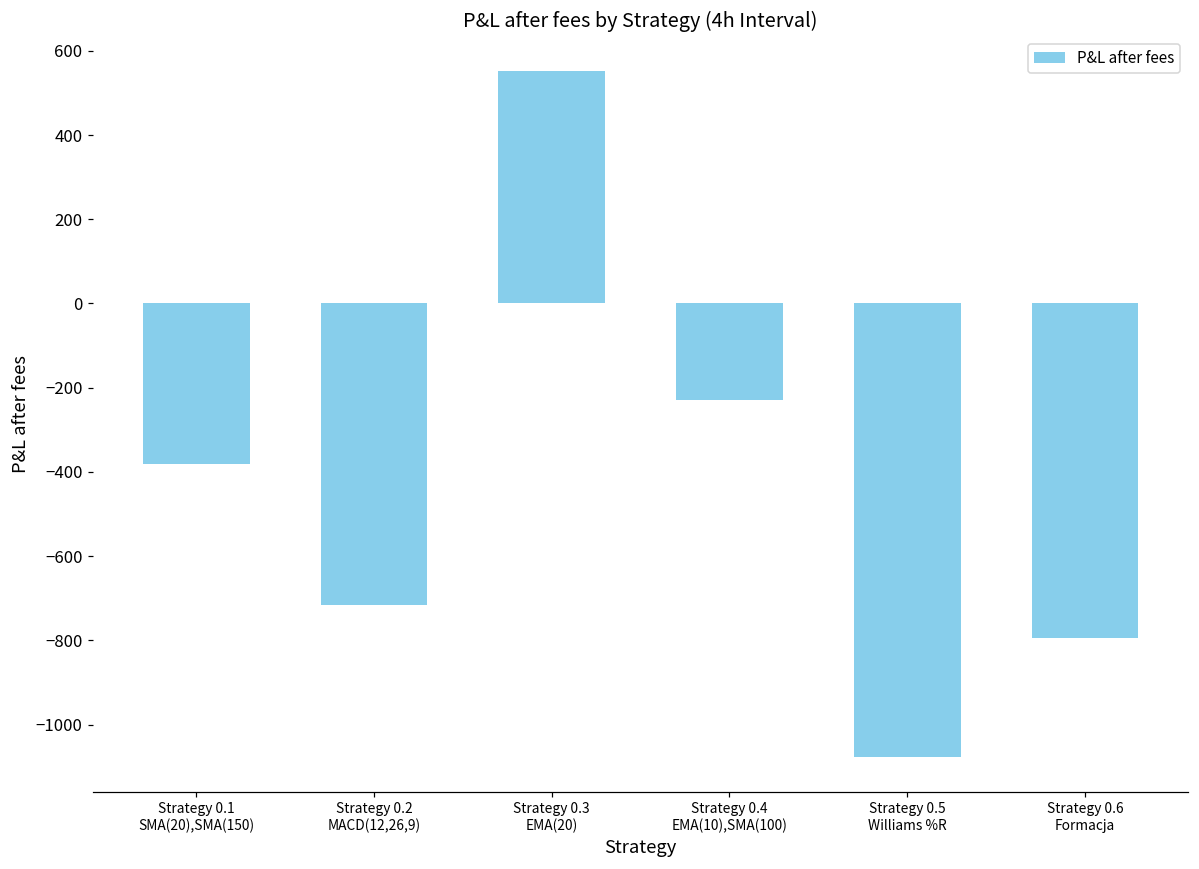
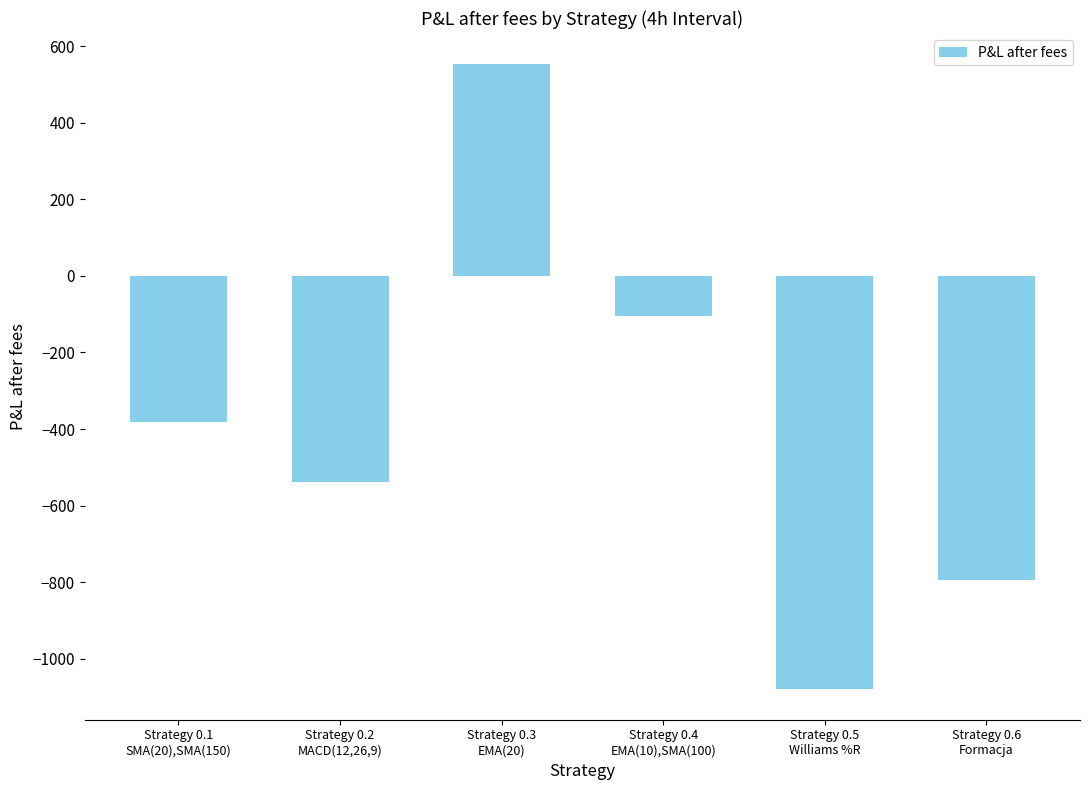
Strategy 0.2 MACD(12,26,9): -720 -> -540
Strategy 0.4 EMA(10),SMA(100): -230 -> -110
